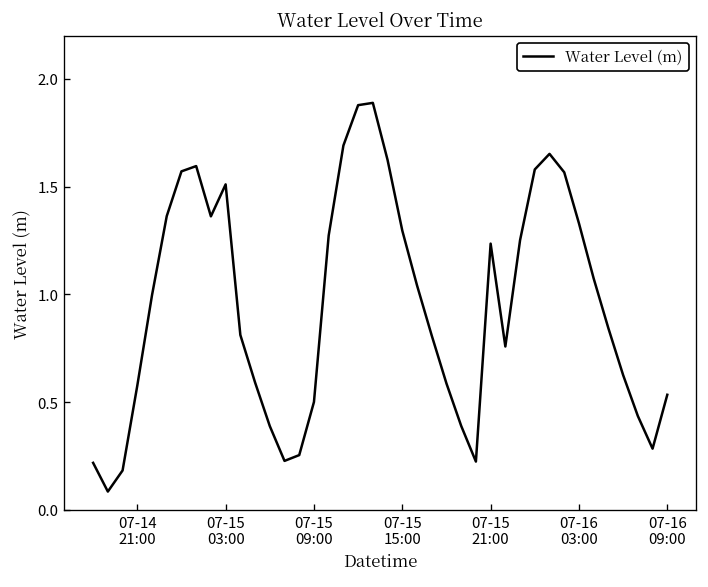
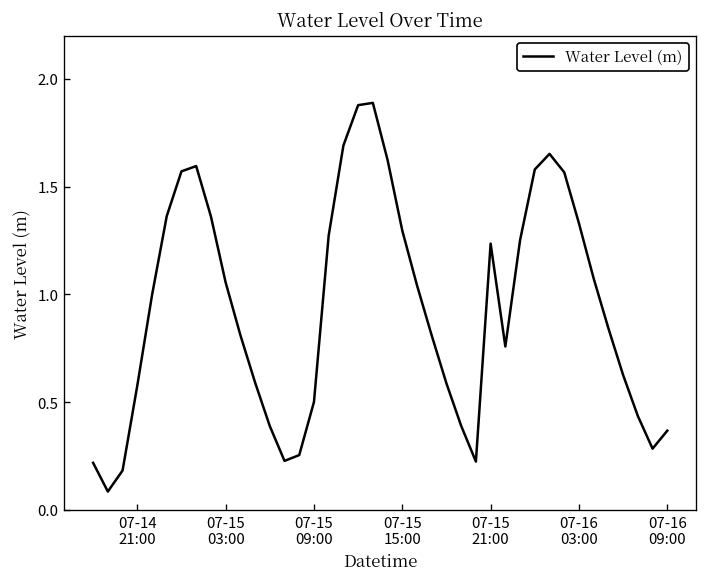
07-15 03:00: 1.51 -> 1.06
07-16 09:00: 0.53 -> 0.37
